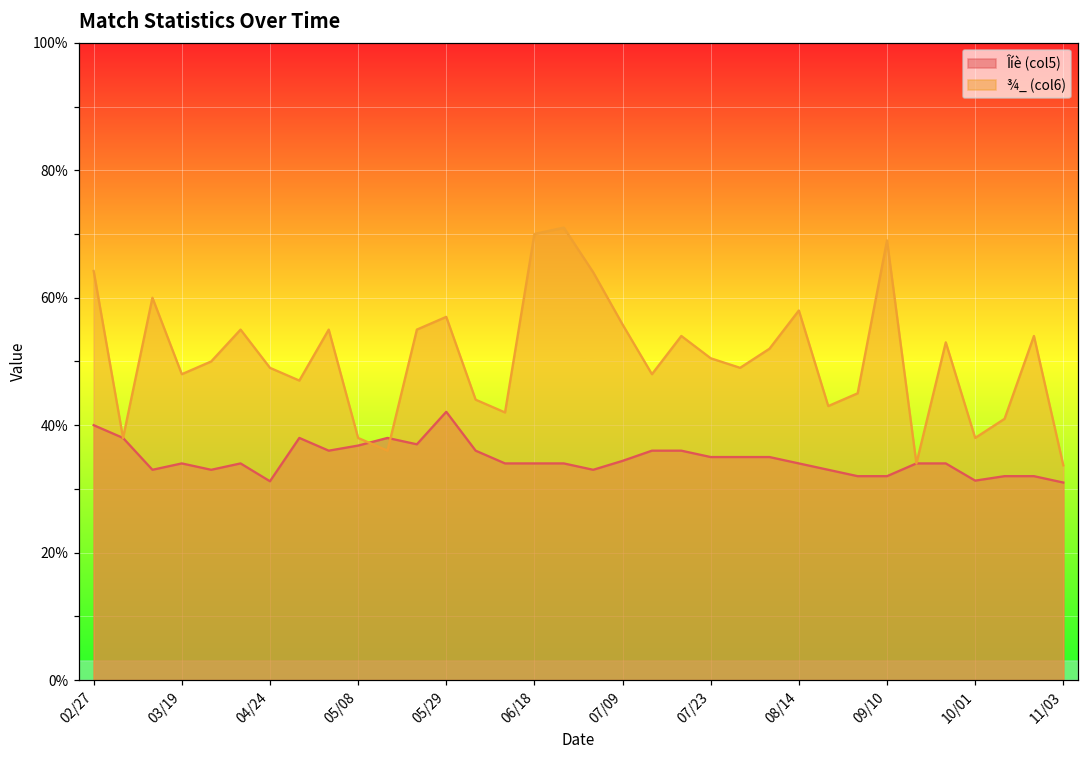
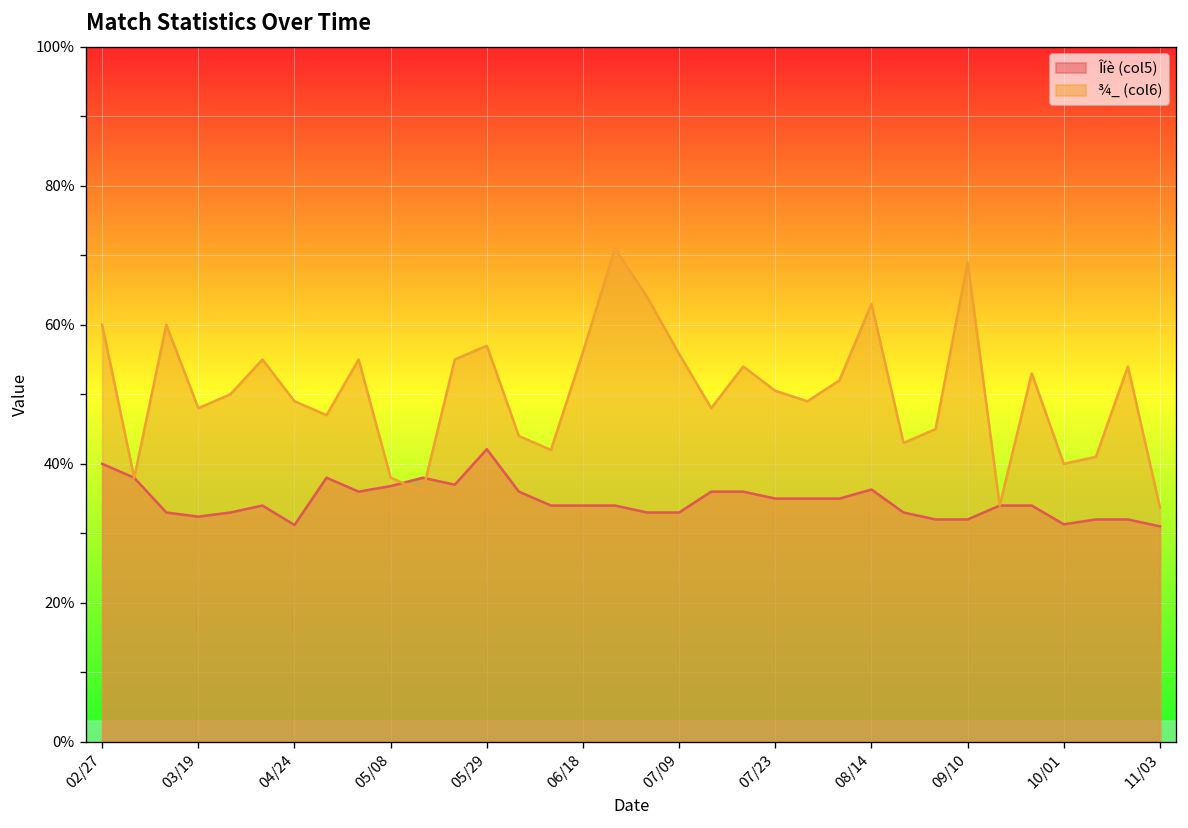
¾_ (col6), 02/27: 64% -> 60%
Îíè (col5), 03/19: 34% -> 32%
¾_ (col6), 06/18: 70% -> 56%
Îíè (col5), 07/09: 34% -> 33%
Îíè (col5), 08/14: 34% -> 36%
¾_ (col6), 08/14: 58% -> 63%
¾_ (col6), 10/01: 38% -> 40%
